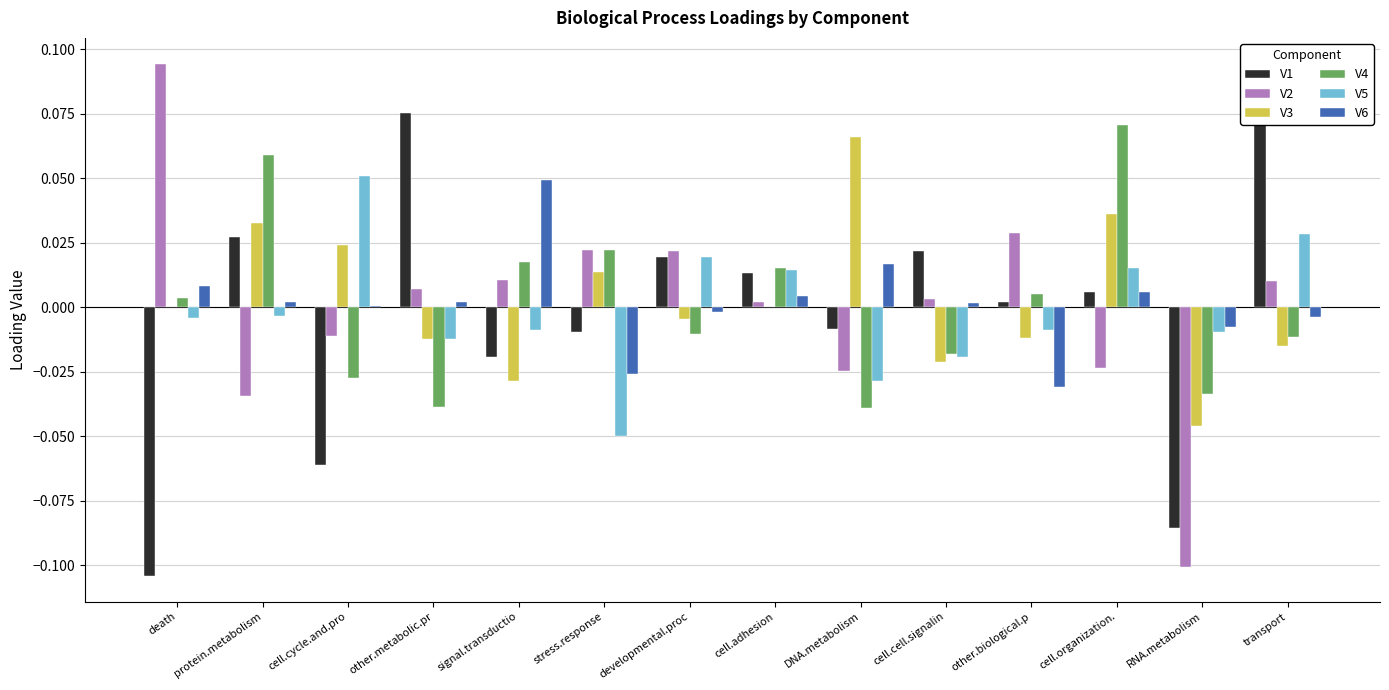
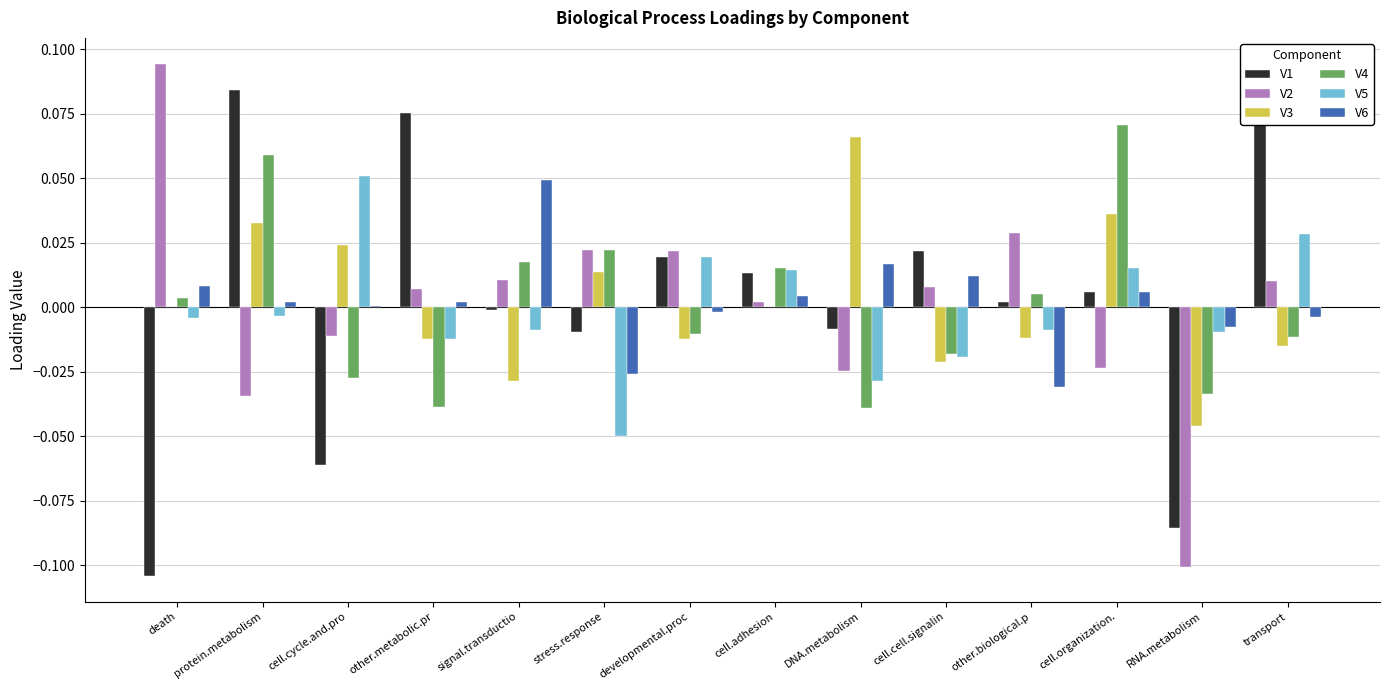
V1, protein.metabolism: 0.027 -> 0.084
V1, signal.transductio: -0.020 -> -0.001
V3, developmental.proc: -0.004 -> -0.012
V2, cell.cell.signalin: 0.003 -> 0.008
V6, cell.cell.signalin: 0.002 -> 0.012
